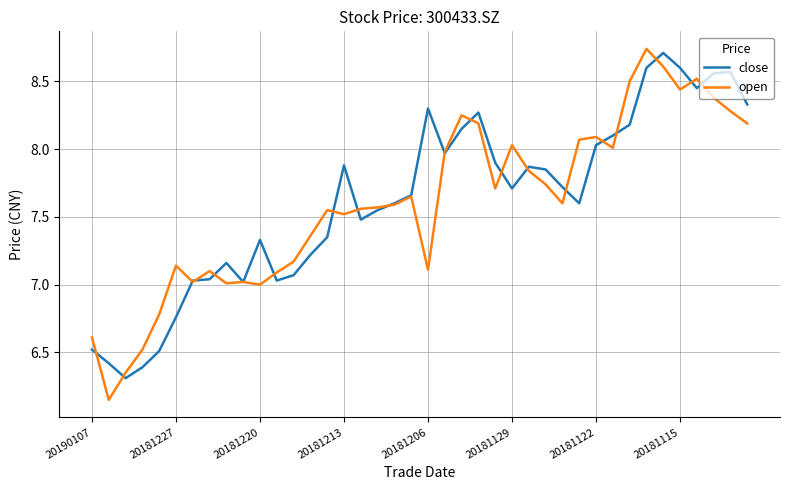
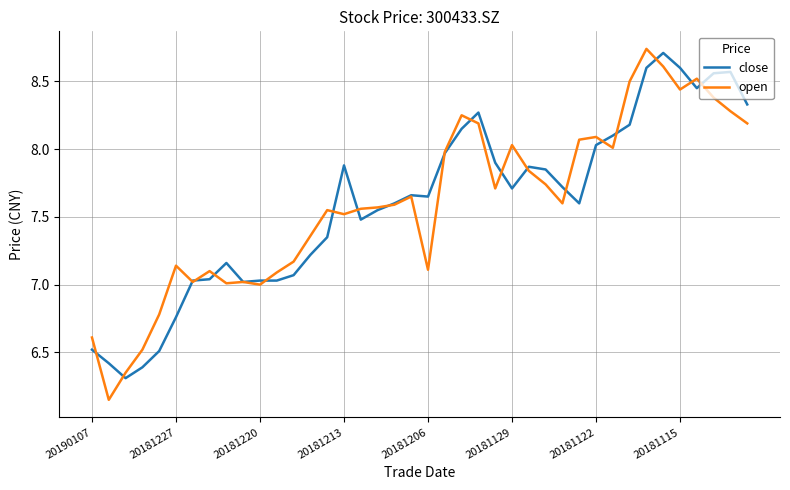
close, 20181220: 7.33 -> 7.03
close, 20181206: 8.30 -> 7.65
